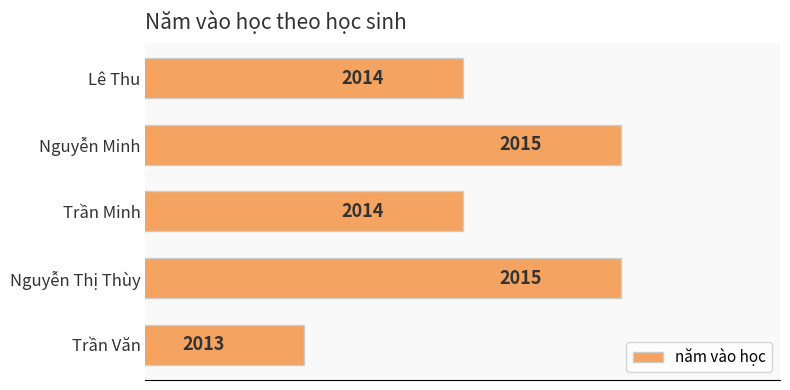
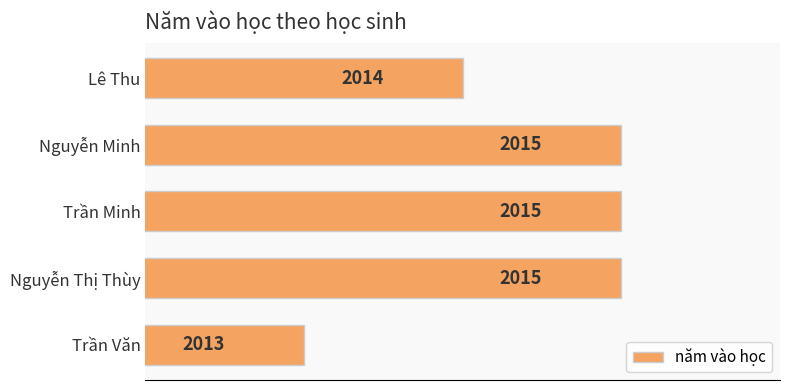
Trần Minh: 2014 -> 2015
